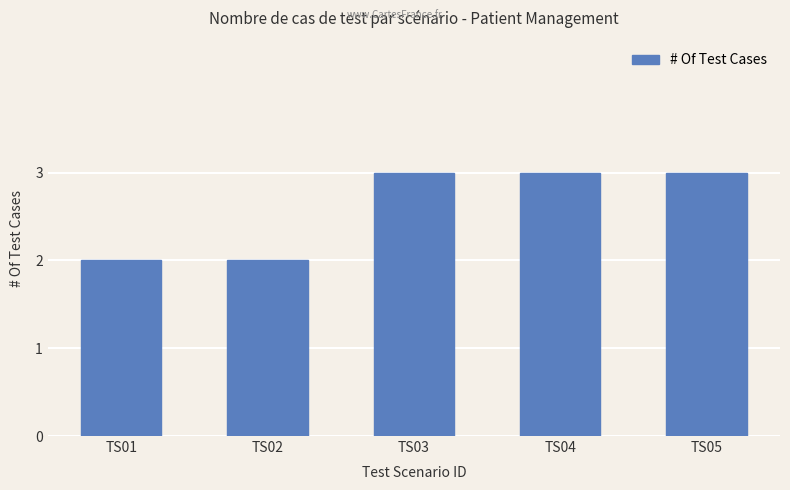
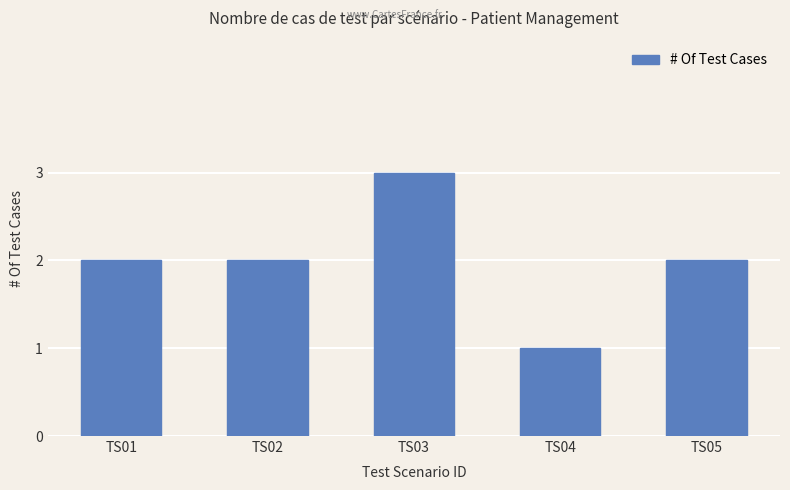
TS04: 3 -> 1
TS05: 3 -> 2
